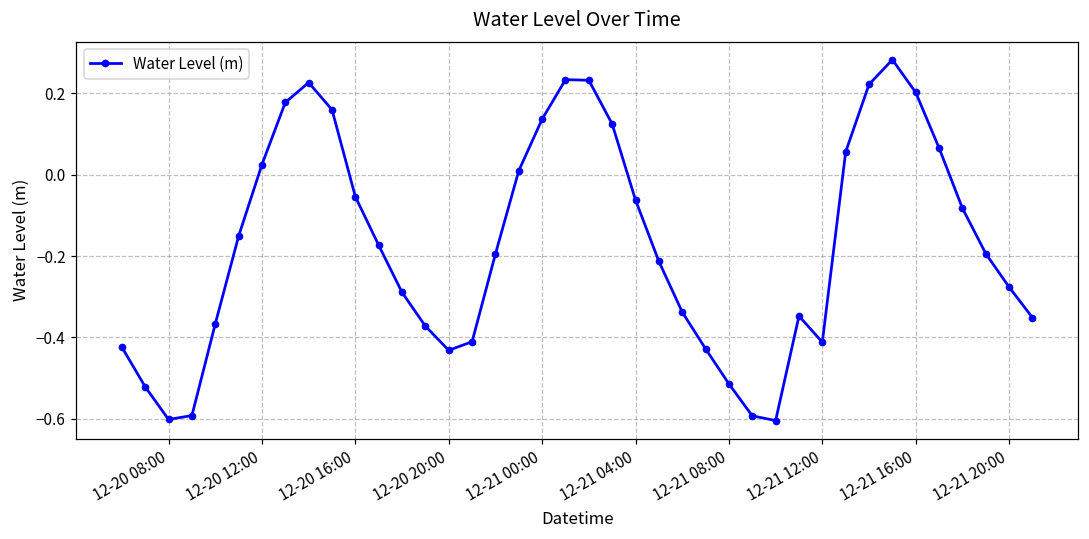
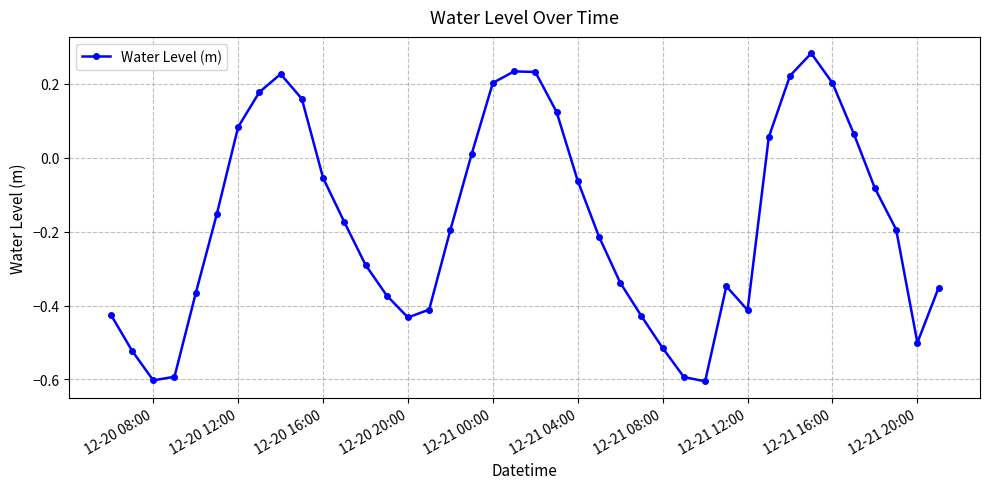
12-20 12:00: 0.03 -> 0.08
12-21 00:00: 0.14 -> 0.20
12-21 20:00: -0.28 -> -0.50
